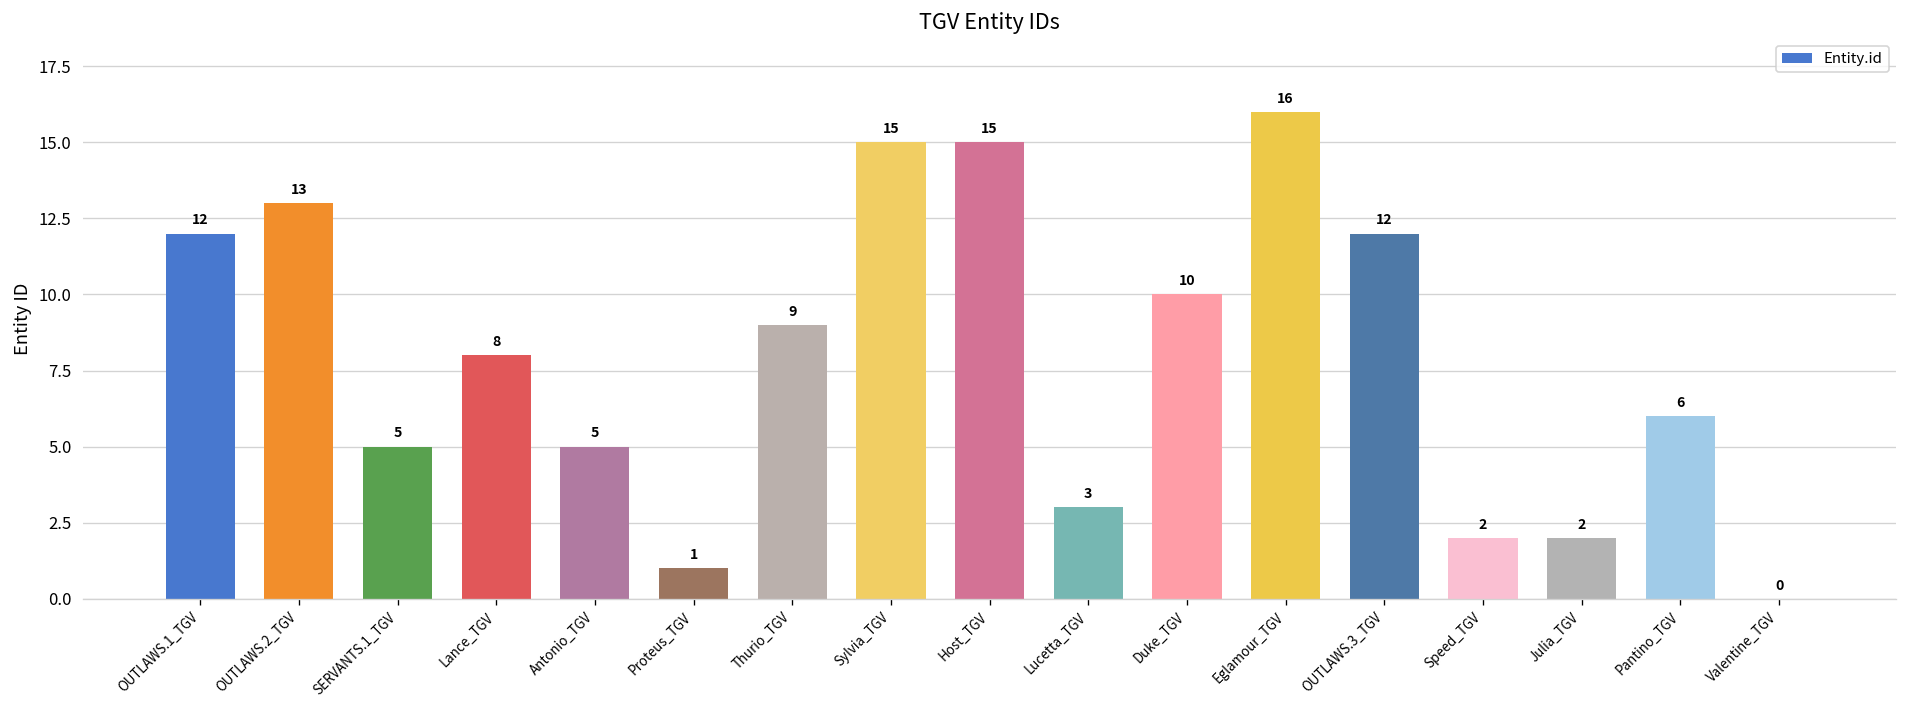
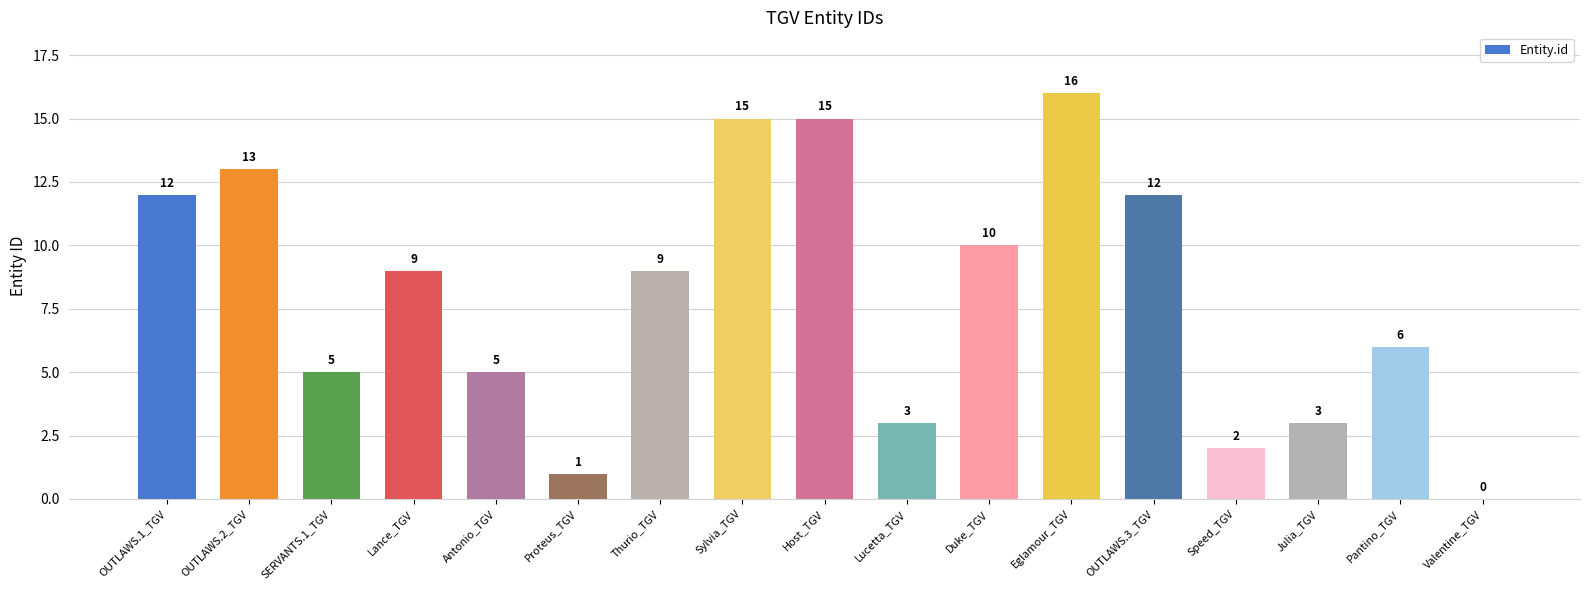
Lance_TGV: 8 -> 9
Julia_TGV: 2 -> 3
